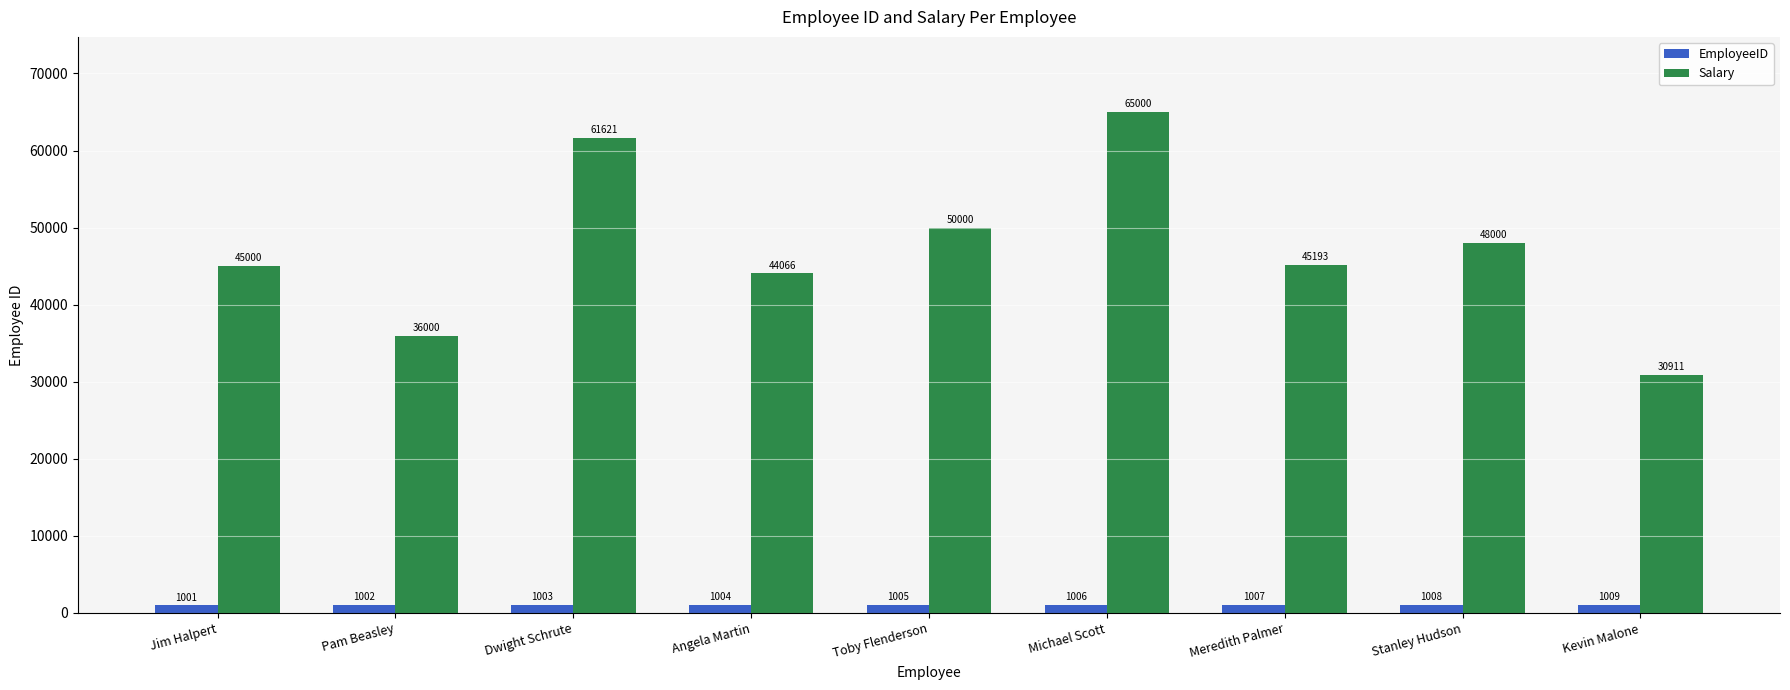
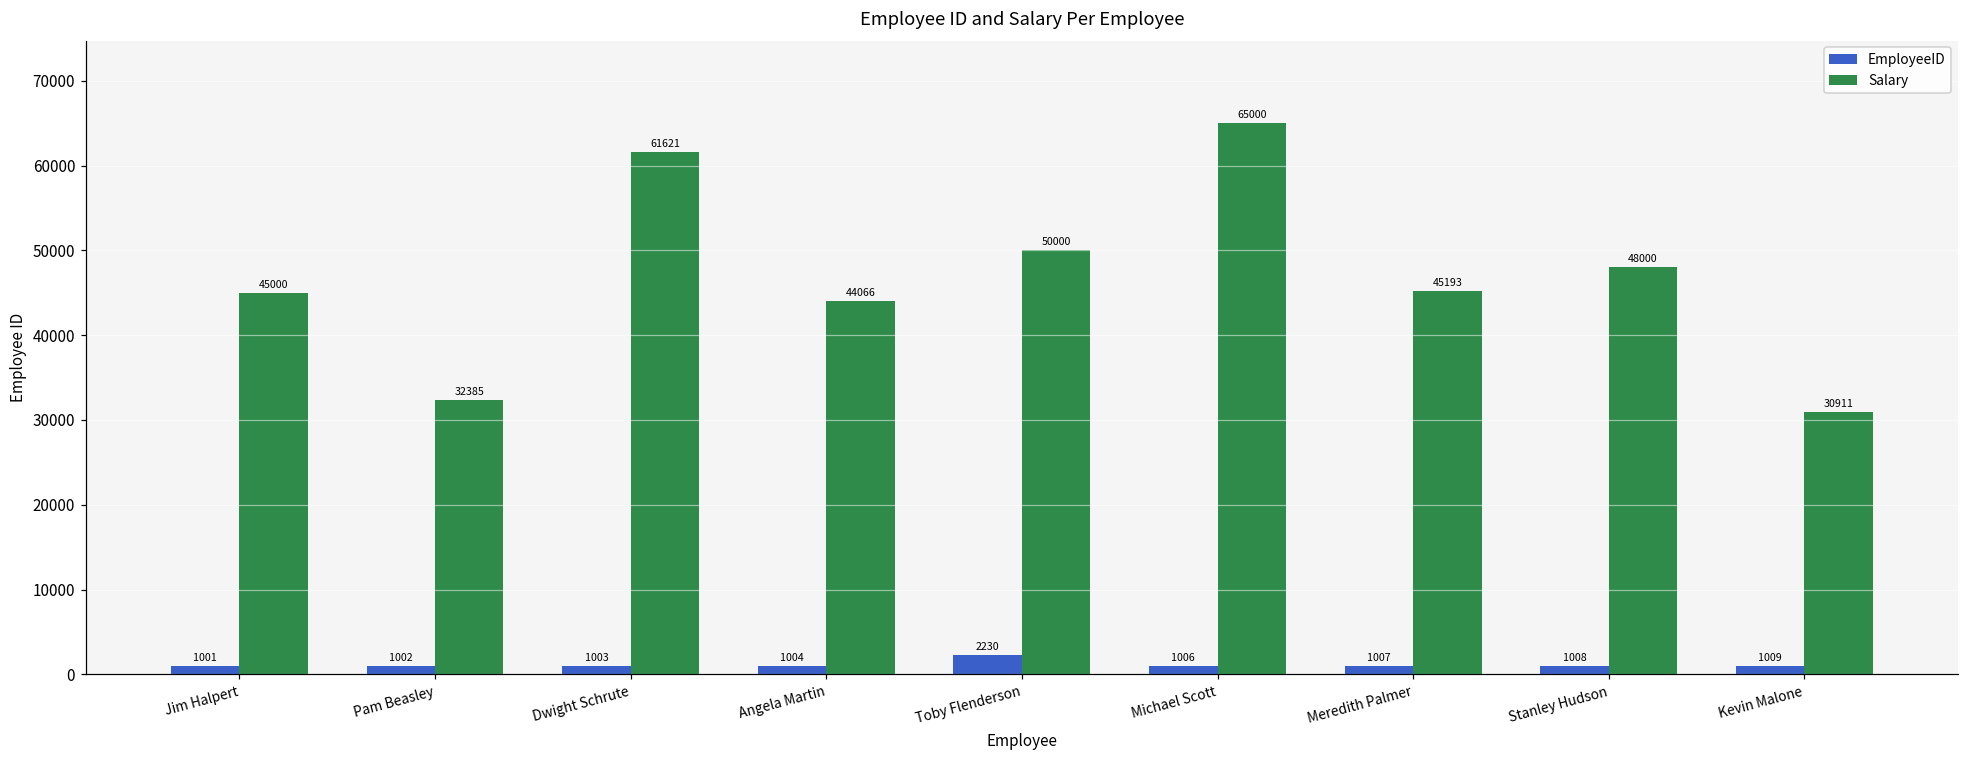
Salary, Pam Beasley: 36000 -> 32385
EmployeeID, Toby Flenderson: 1005 -> 2230
